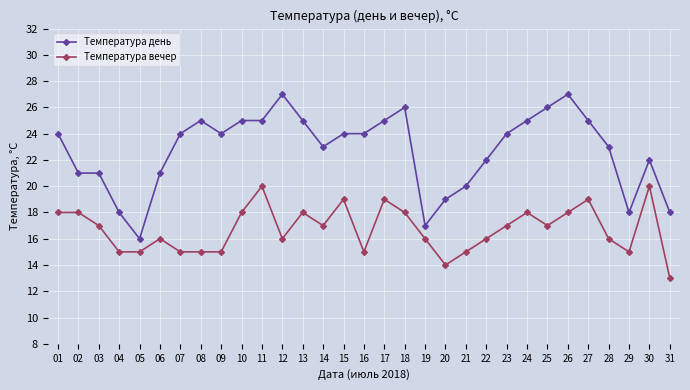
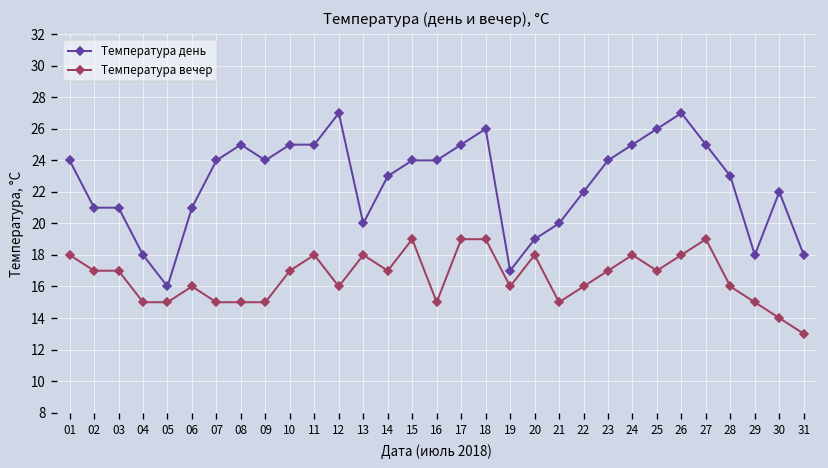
Температура вечер, 02: 18 -> 17
Температура вечер, 10: 18 -> 17
Температура вечер, 11: 20 -> 18
Температура день, 13: 25 -> 20
Температура вечер, 18: 18 -> 19
Температура вечер, 20: 14 -> 18
Температура вечер, 30: 20 -> 14
